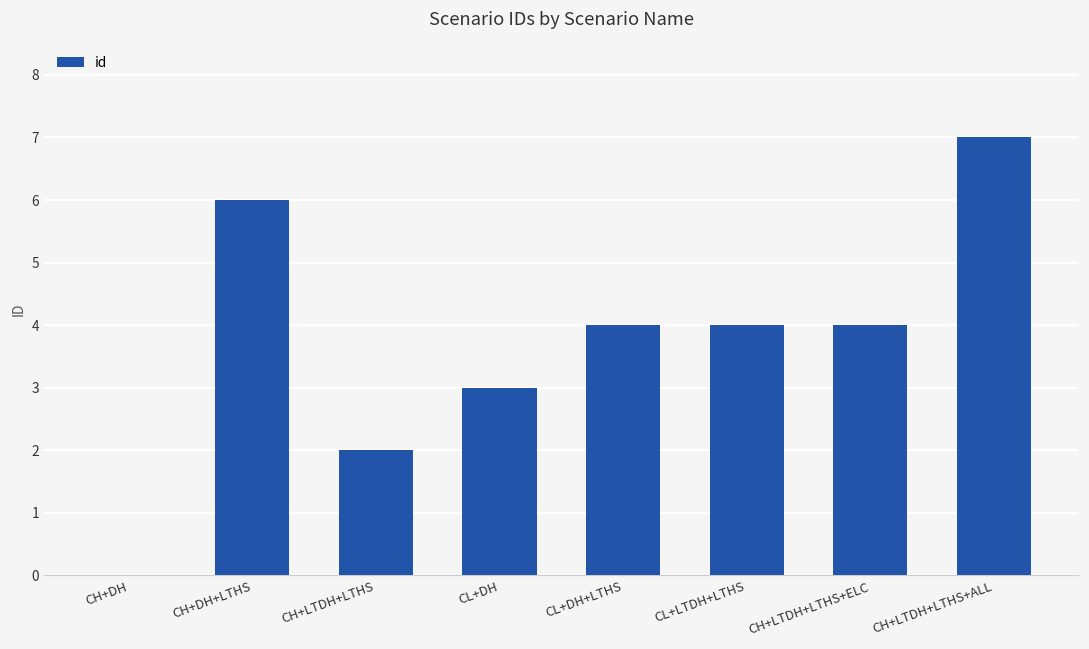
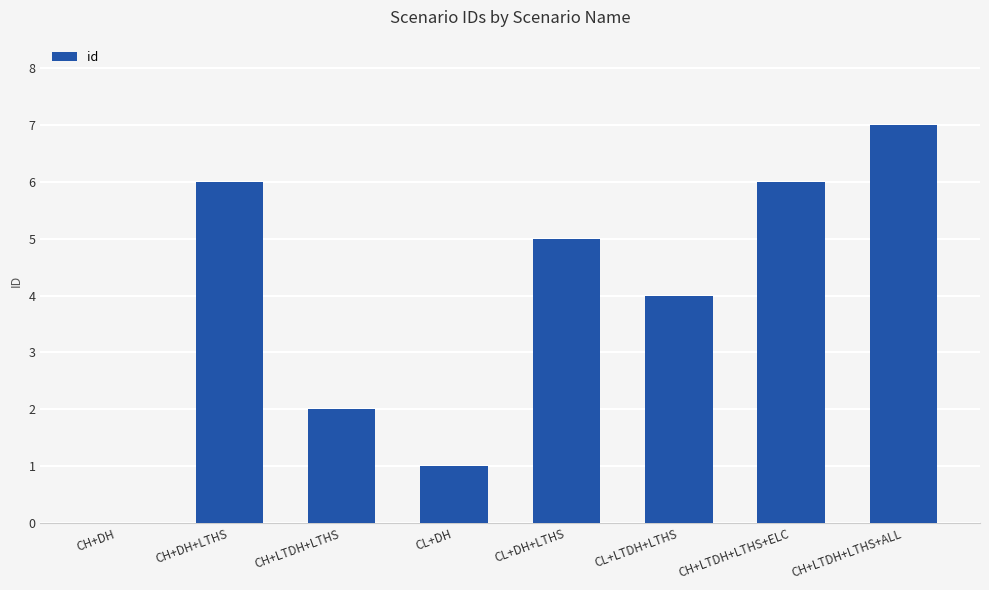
CL+DH: 3 -> 1
CL+DH+LTHS: 4 -> 5
CH+LTDH+LTHS+ELC: 4 -> 6
